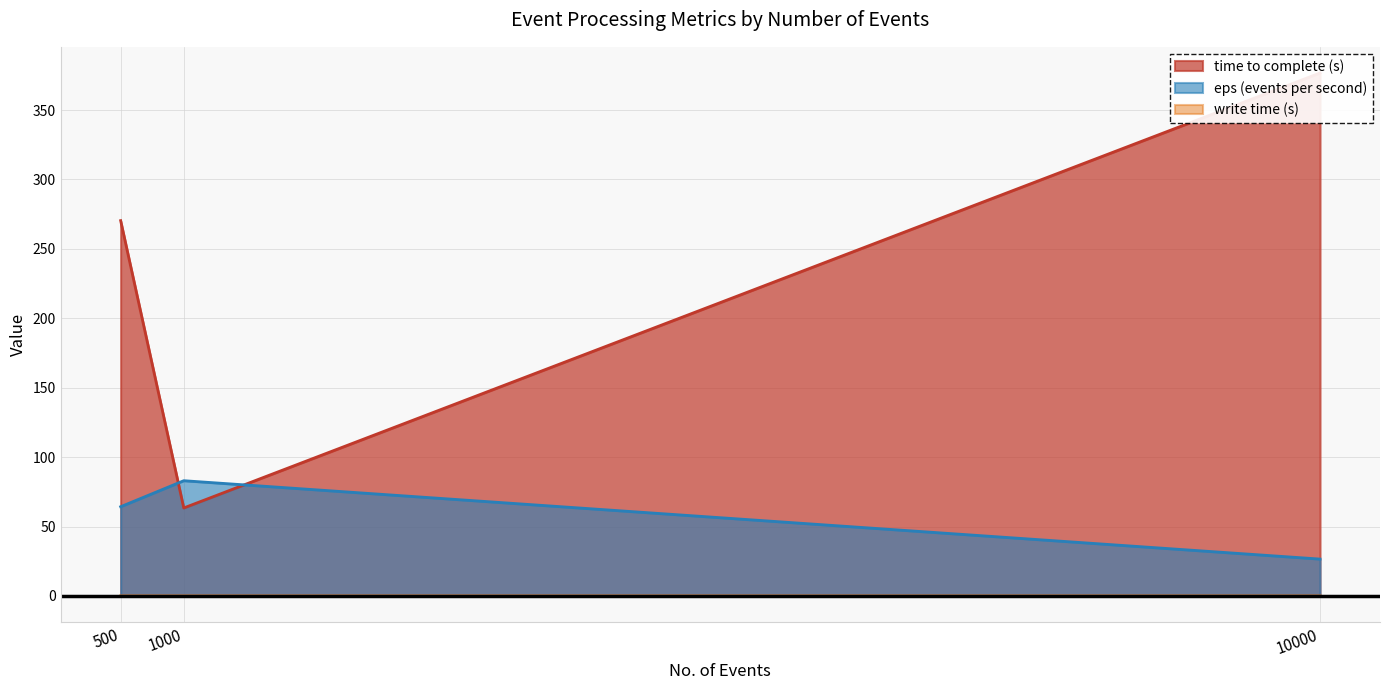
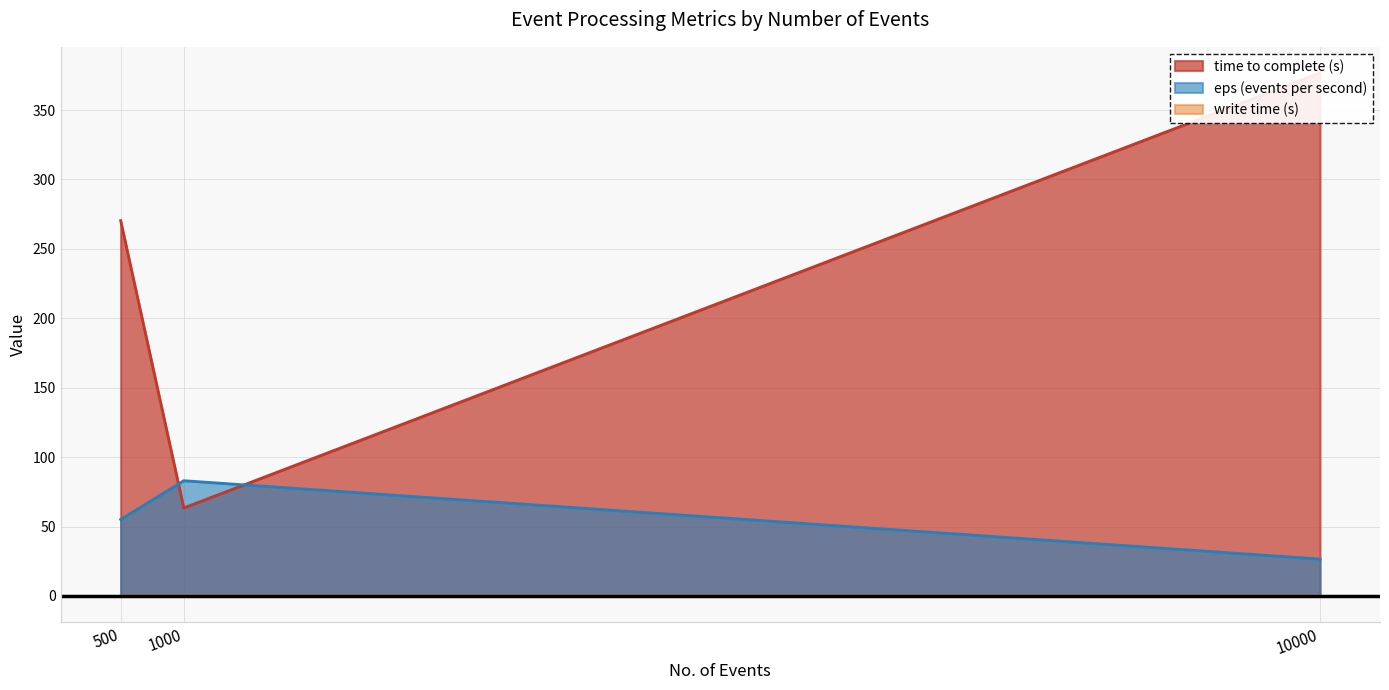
eps (events per second), 500: 64 -> 55
